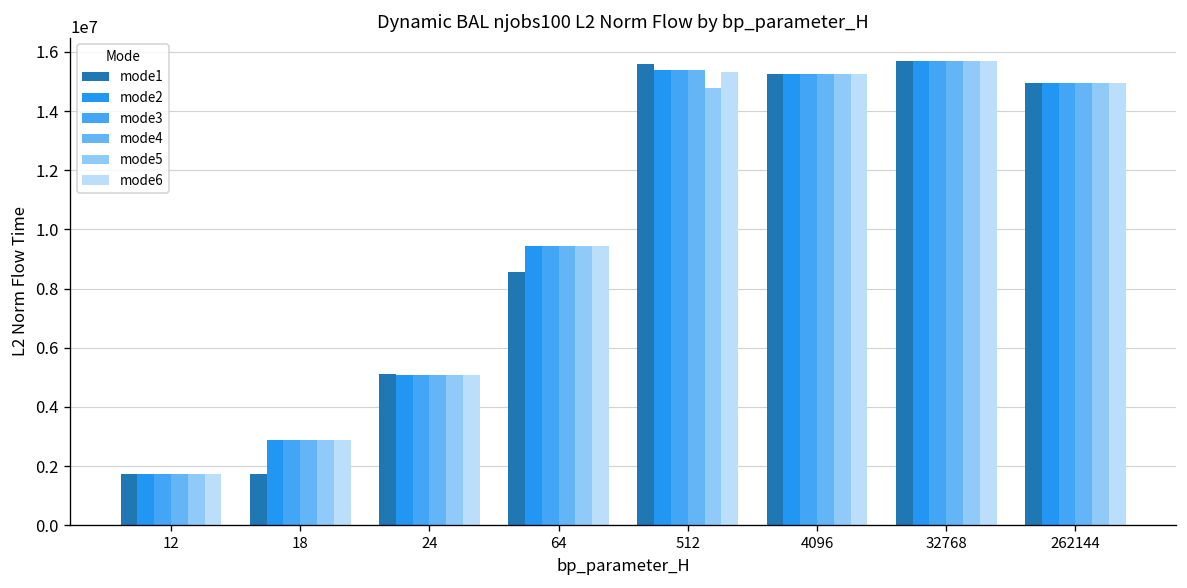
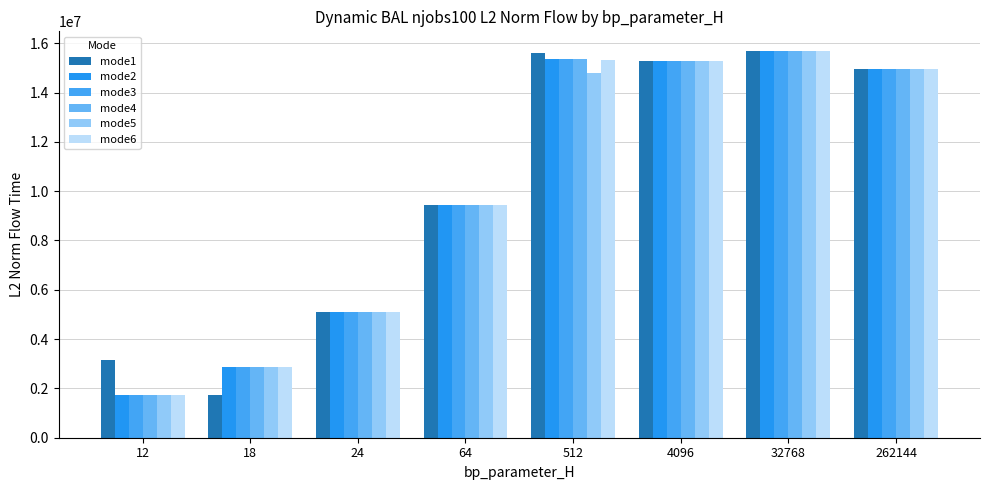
mode1, 12: 1700000 -> 3100000
mode1, 64: 8600000 -> 9400000
